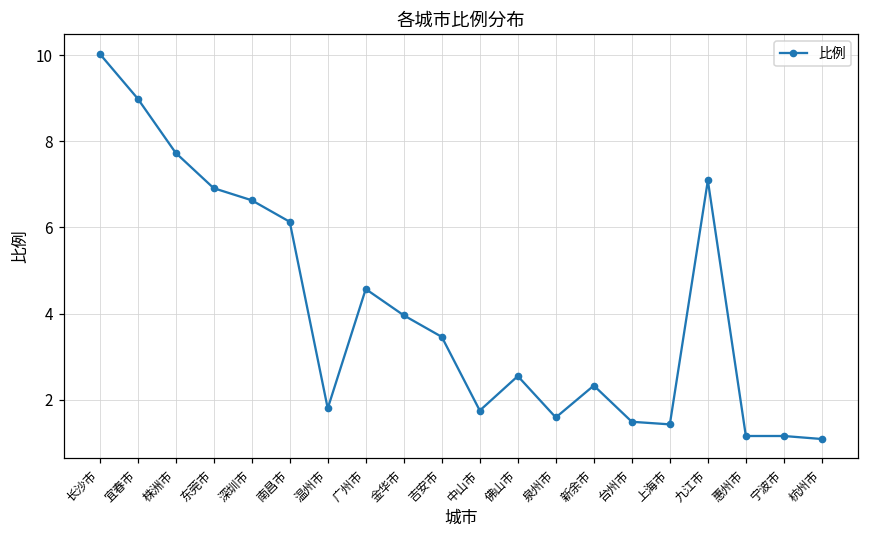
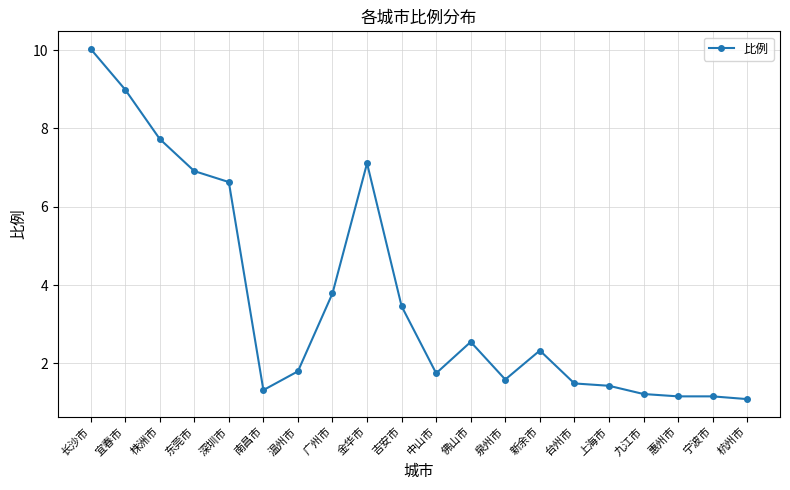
南昌市: 6.1 -> 1.3
广州市: 4.6 -> 3.8
金华市: 4.0 -> 7.1
九江市: 7.1 -> 1.2
